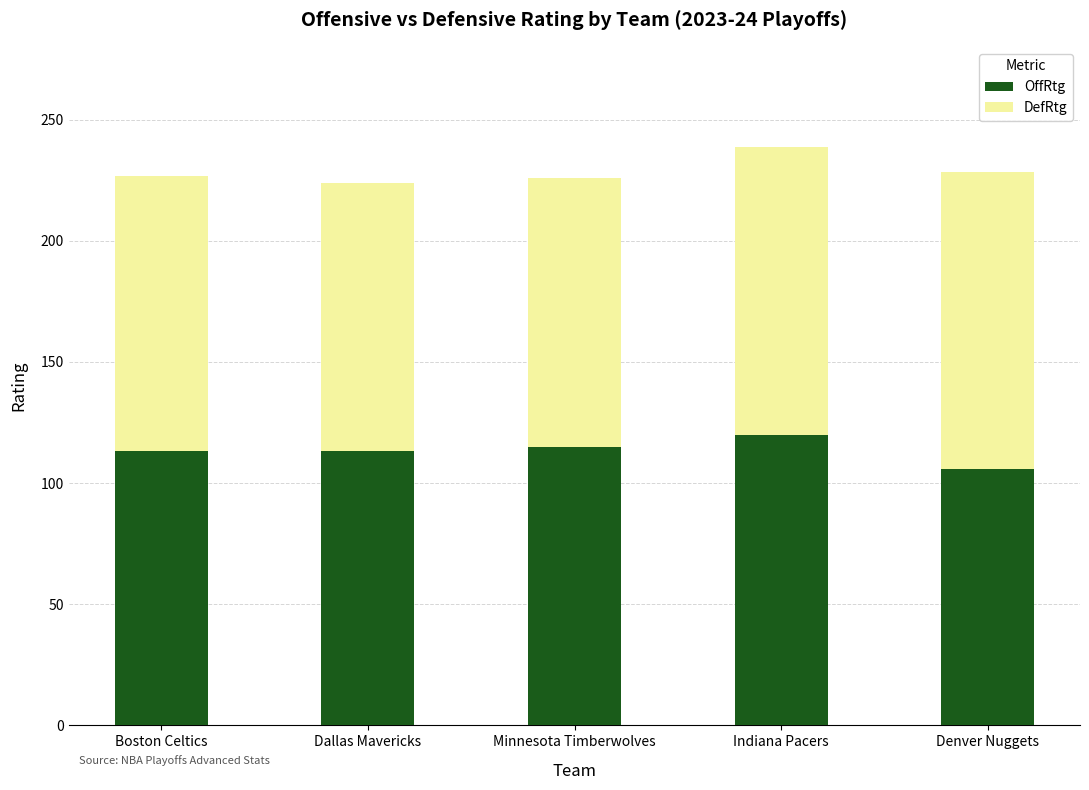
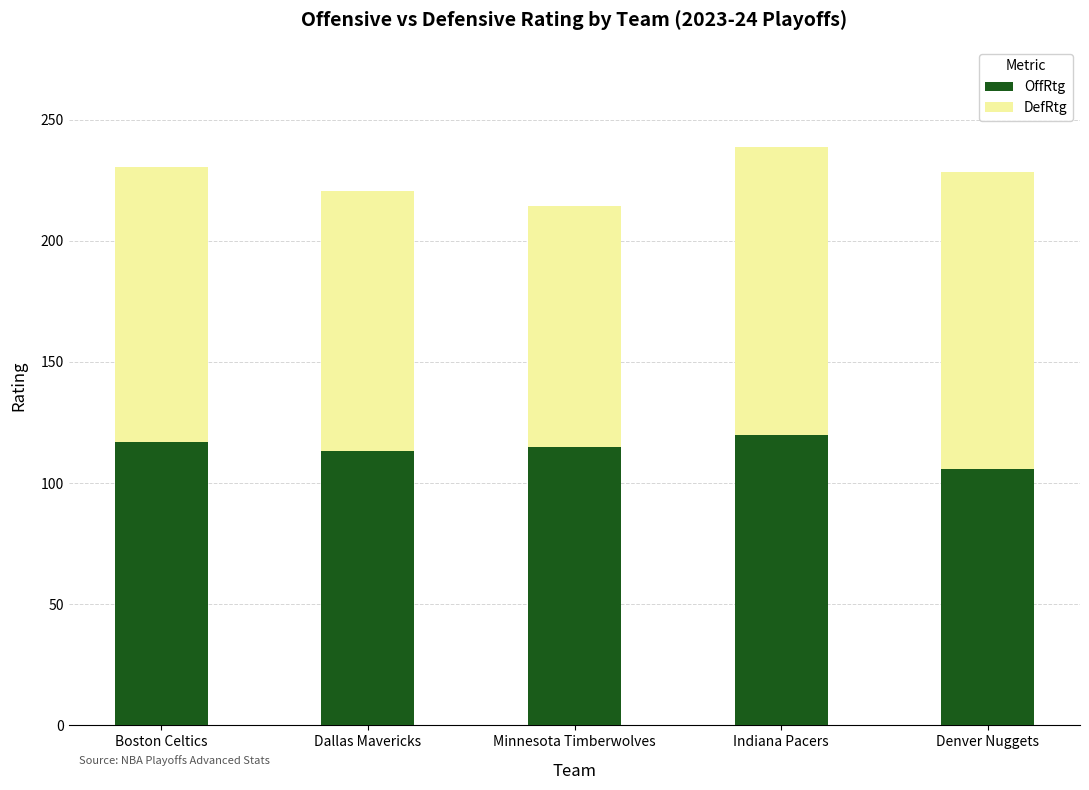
OffRtg, Boston Celtics: 113 -> 117
DefRtg, Dallas Mavericks: 111 -> 107
DefRtg, Minnesota Timberwolves: 111 -> 99
